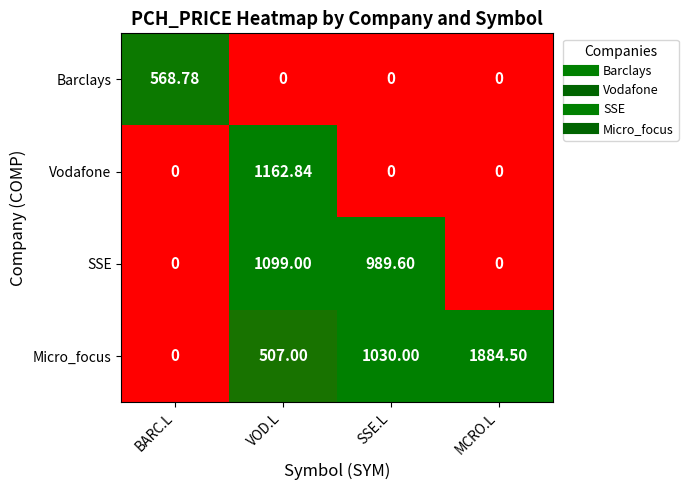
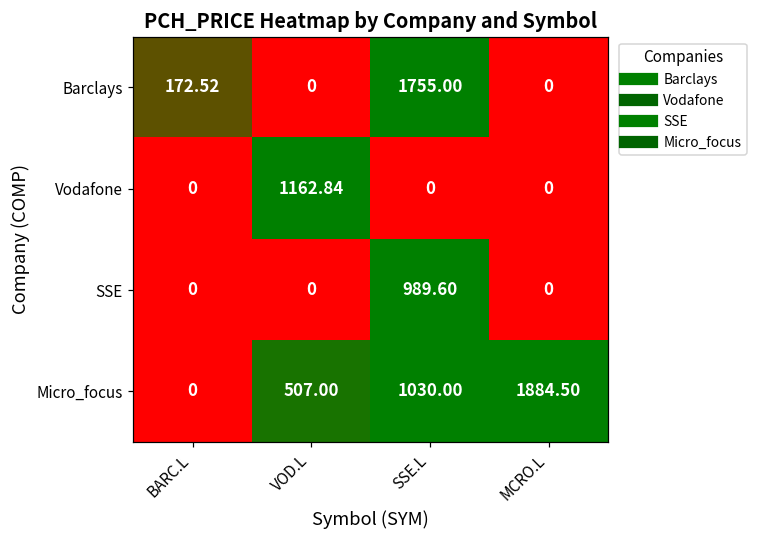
Barclays, BARC.L: 568.78 -> 172.52
Barclays, SSE.L: 0 -> 1755.00
SSE, VOD.L: 1099.00 -> 0
